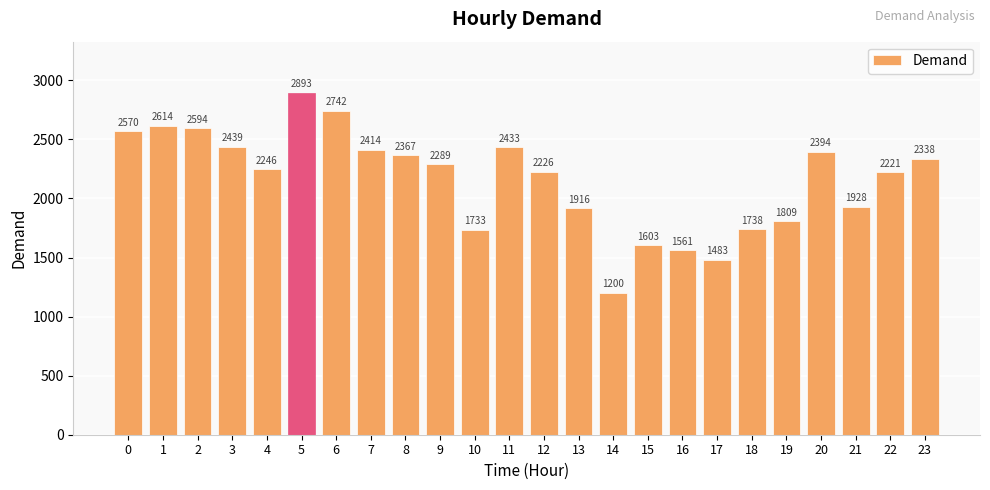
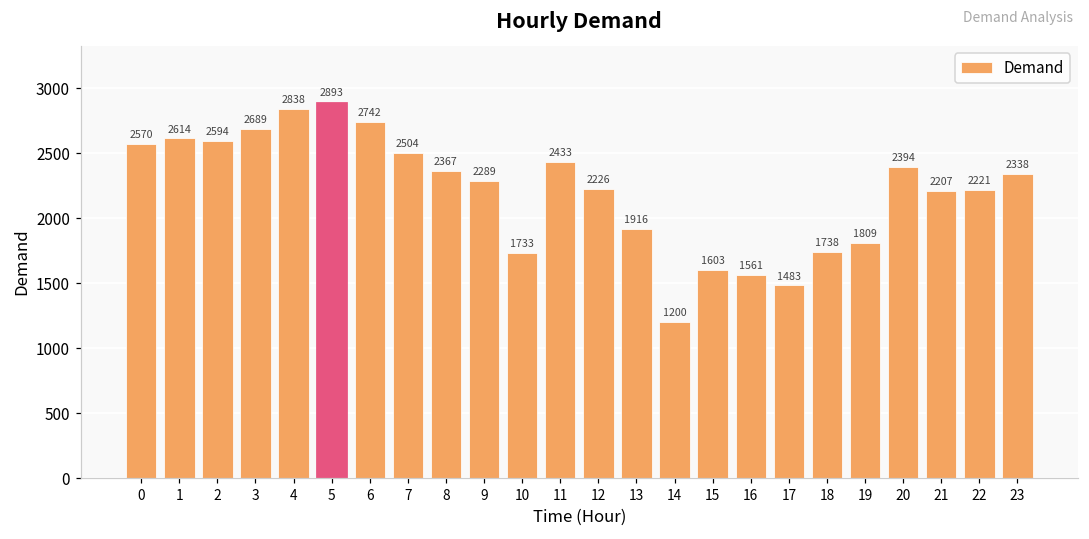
3: 2439 -> 2689
4: 2246 -> 2838
7: 2414 -> 2504
21: 1928 -> 2207
